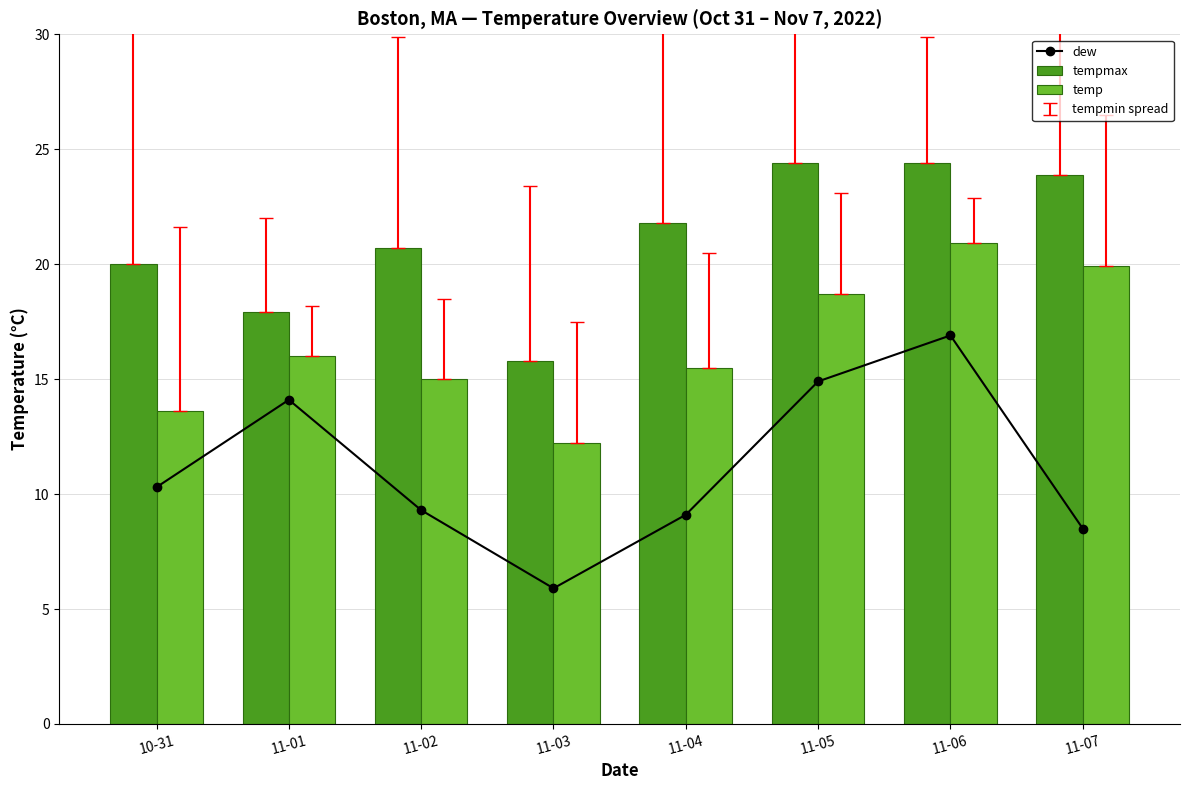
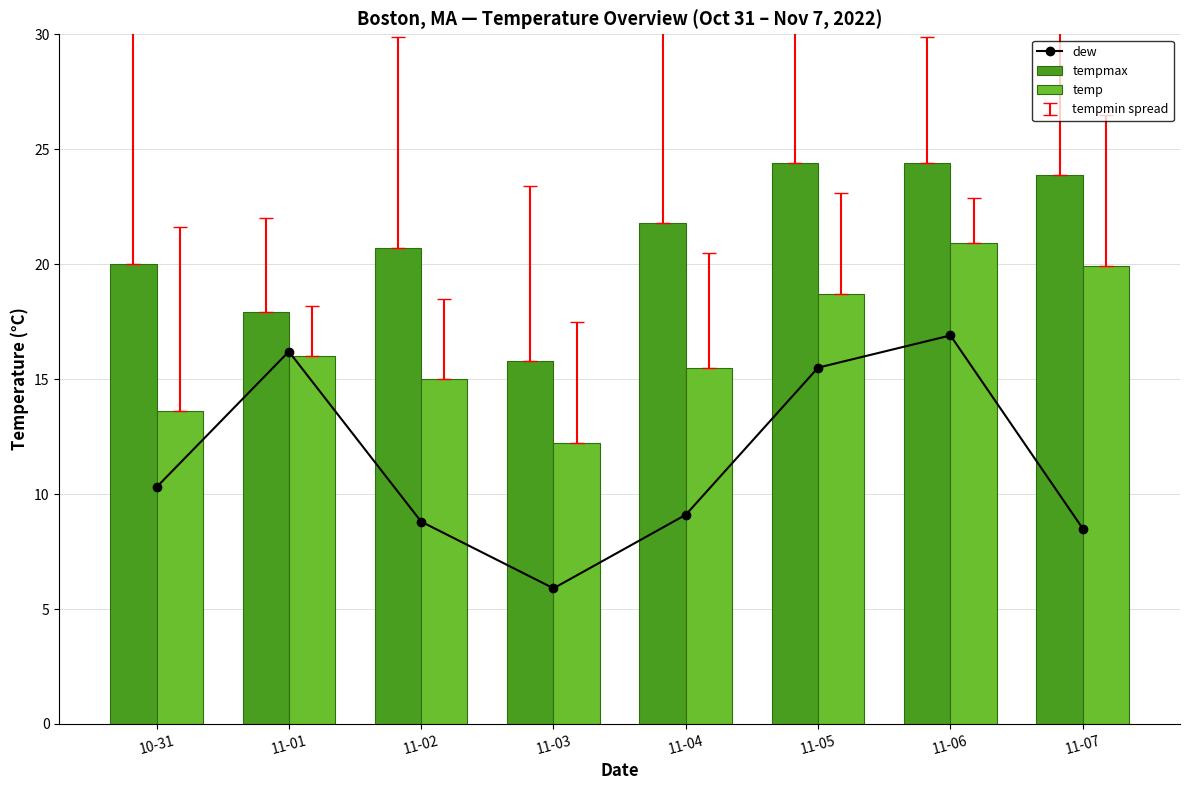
dew, 11-01: 14.1 -> 16.2
dew, 11-02: 9.3 -> 8.8
dew, 11-05: 14.9 -> 15.5
